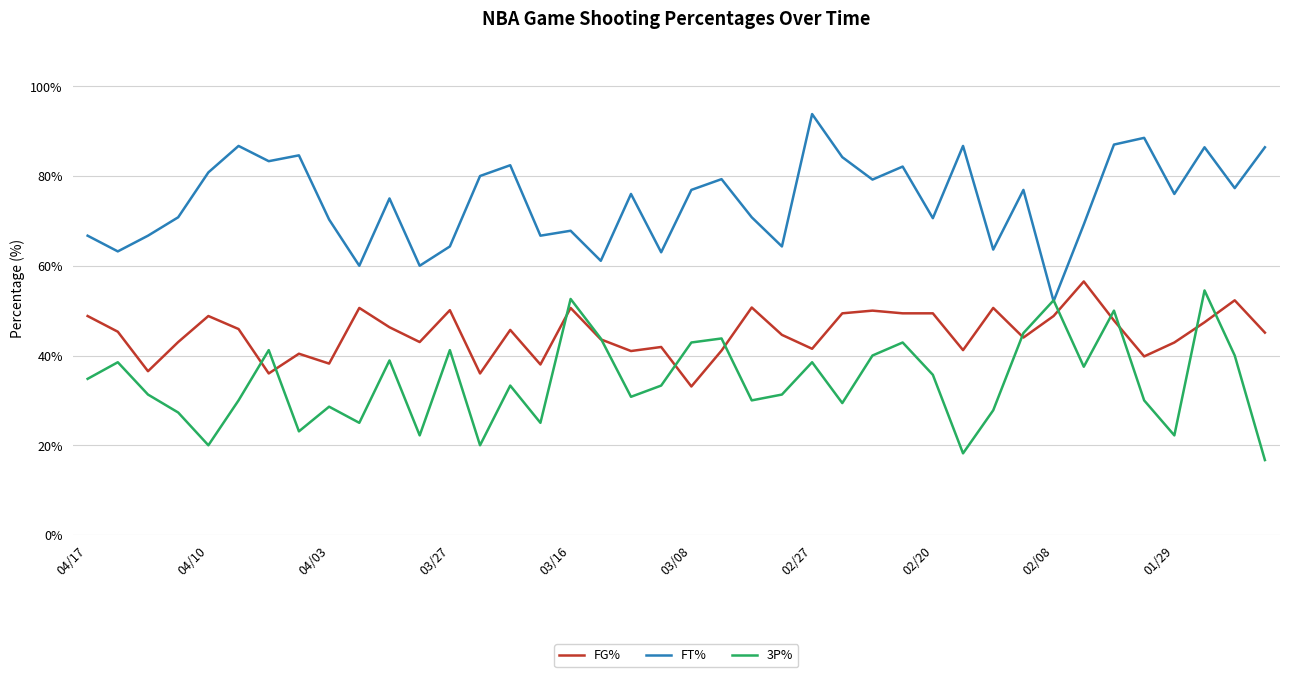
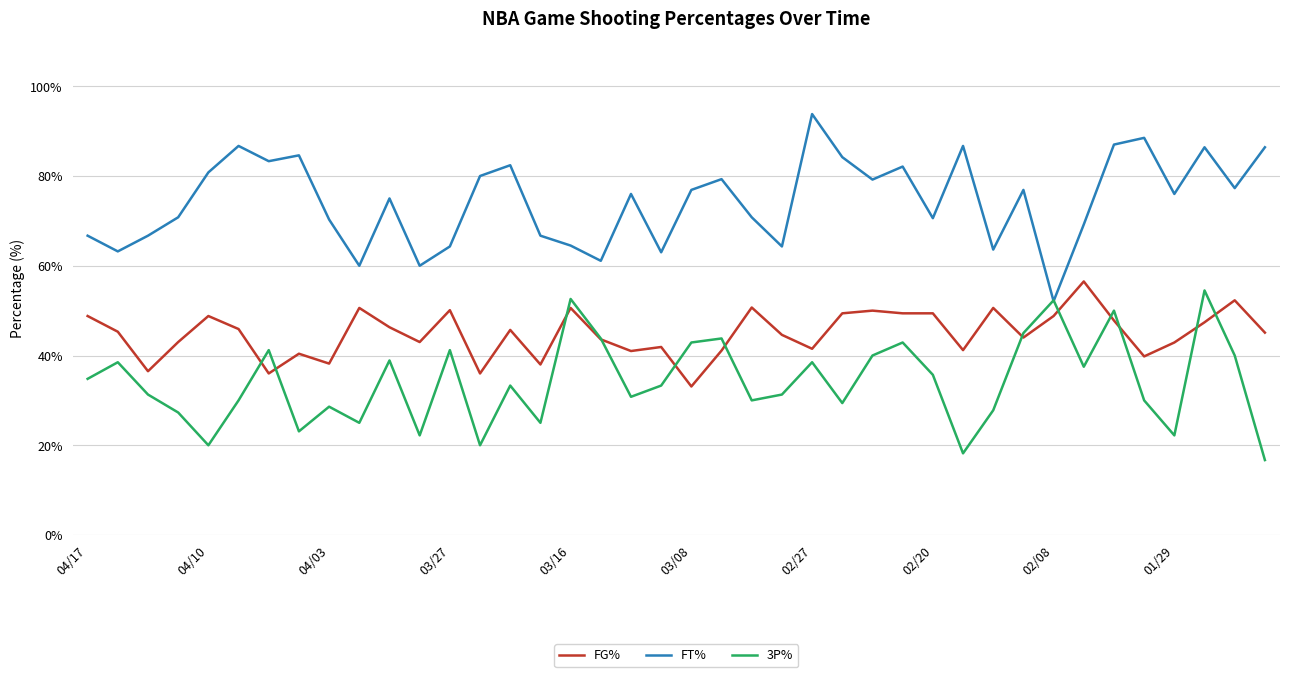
FT%, 03/16: 68% -> 65%
